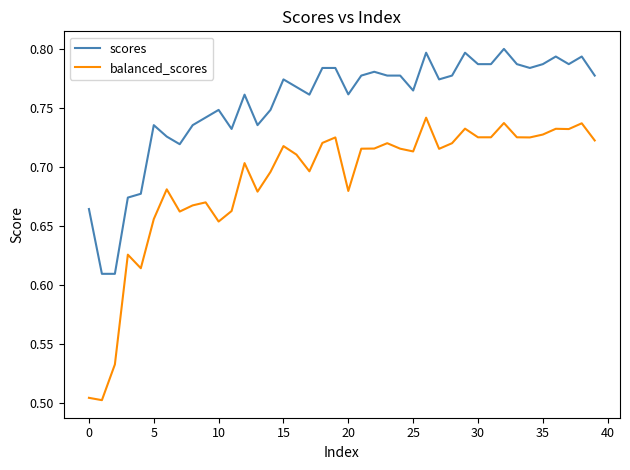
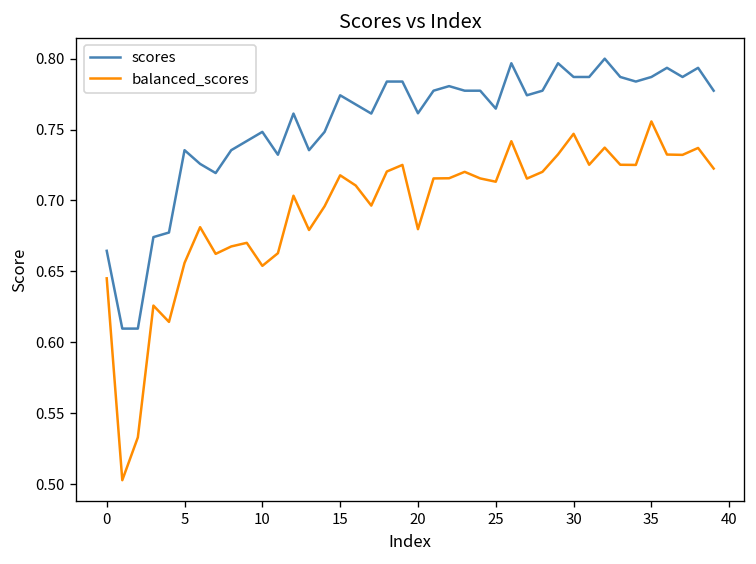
balanced_scores, 0: 0.505 -> 0.645
balanced_scores, 30: 0.725 -> 0.747
balanced_scores, 35: 0.728 -> 0.756
